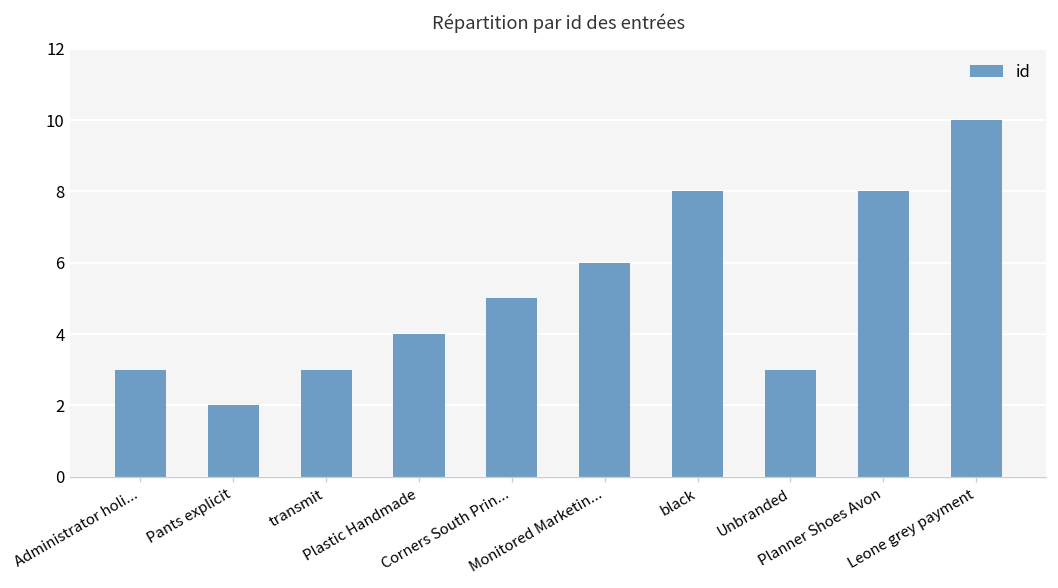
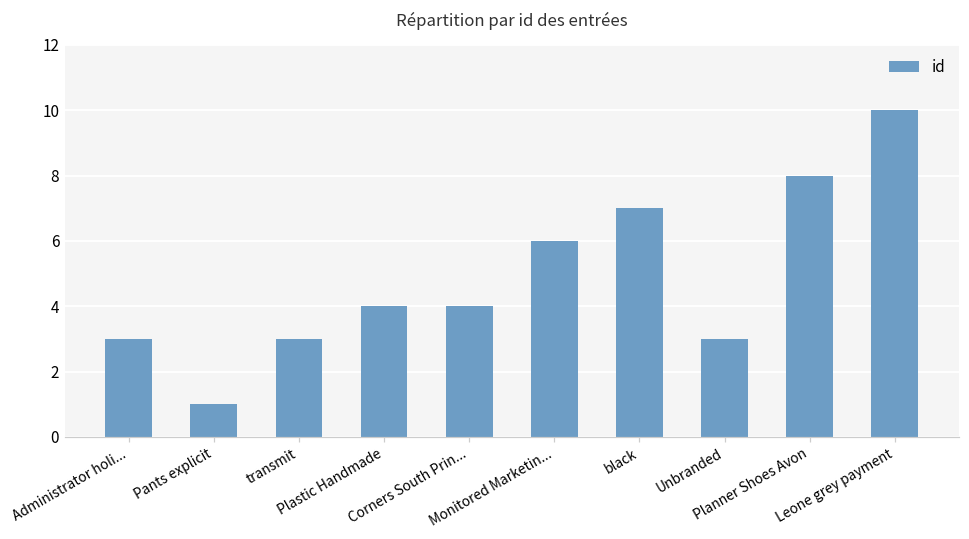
Pants explicit: 2 -> 1
Corners South Prin...: 5 -> 4
black: 8 -> 7
